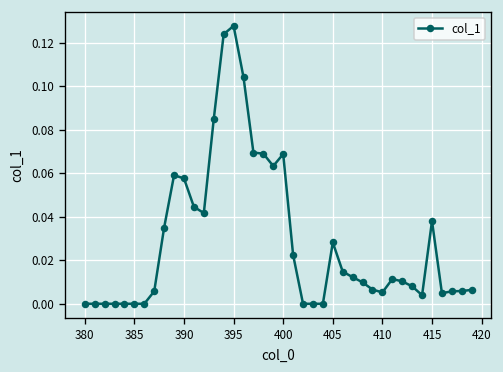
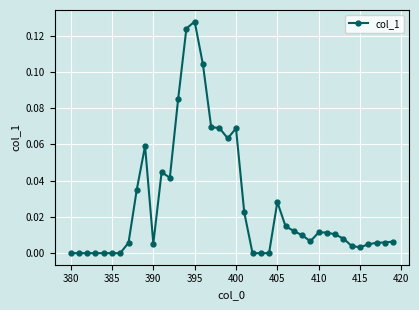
390: 0.058 -> 0.005
410: 0.005 -> 0.011
415: 0.038 -> 0.003
